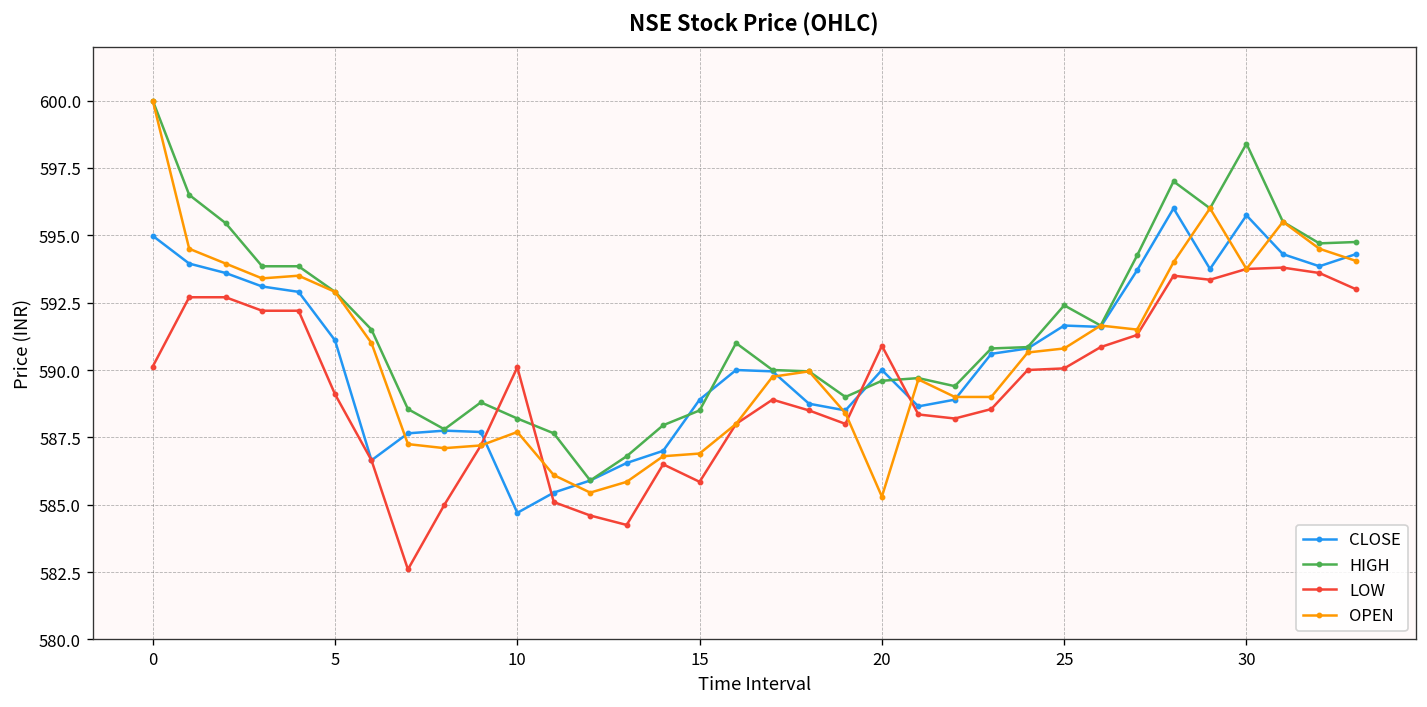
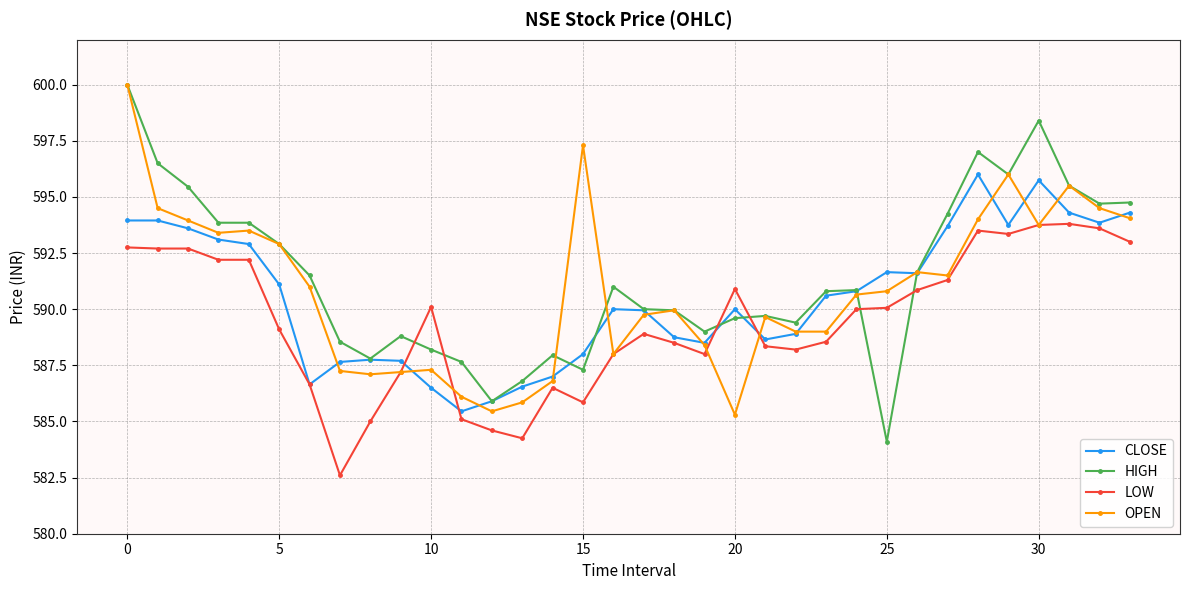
CLOSE, 0: 595.0 -> 594.0
LOW, 0: 590.1 -> 592.8
CLOSE, 10: 584.7 -> 586.5
OPEN, 10: 587.7 -> 587.3
CLOSE, 15: 588.9 -> 588.0
HIGH, 15: 588.5 -> 587.3
OPEN, 15: 586.9 -> 597.3
HIGH, 25: 592.4 -> 584.1
